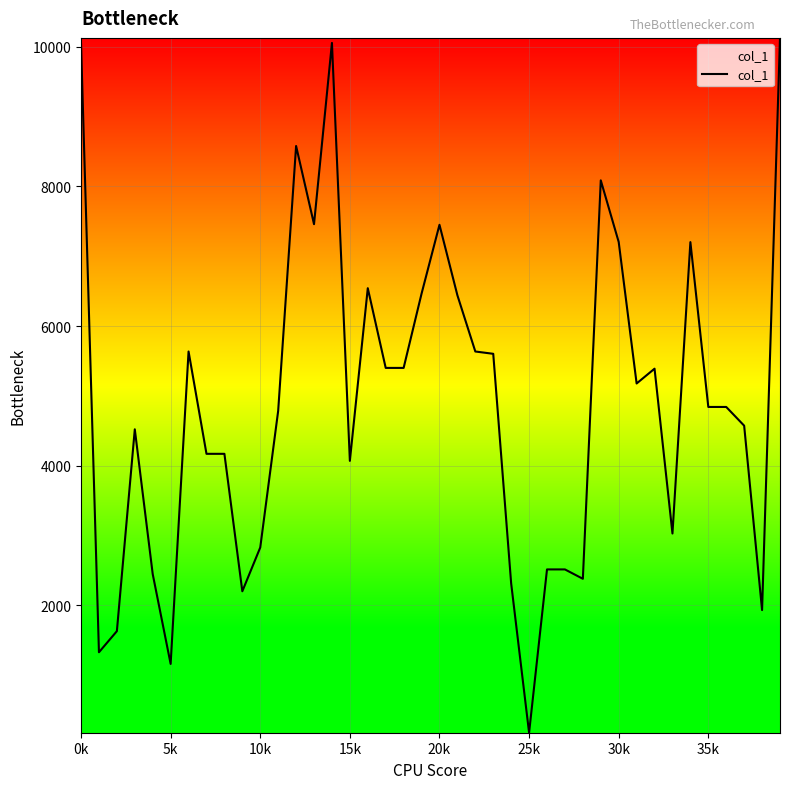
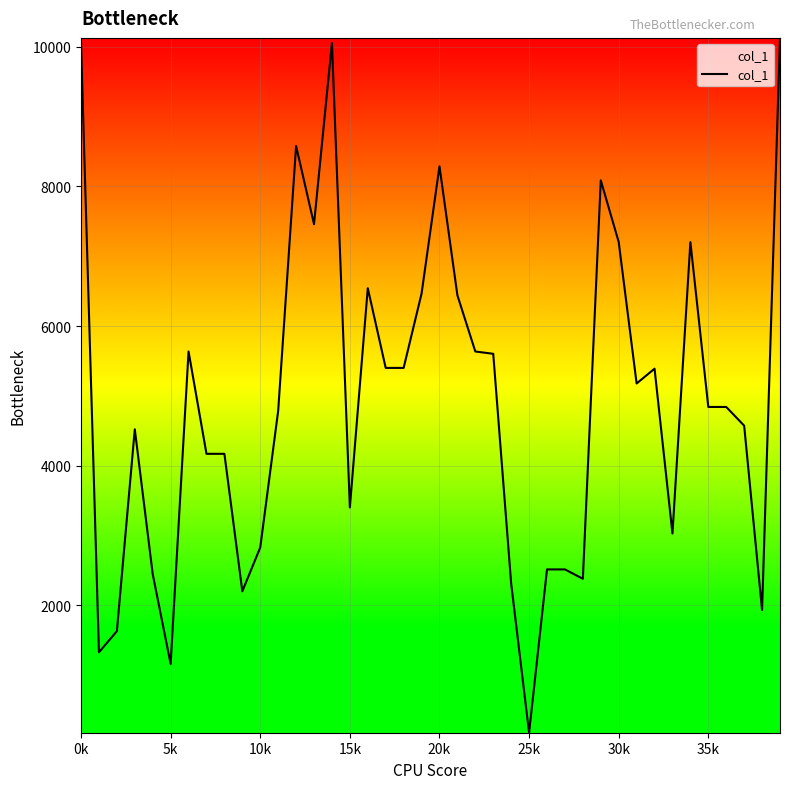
15k: 4100 -> 3400
20k: 7500 -> 8300
